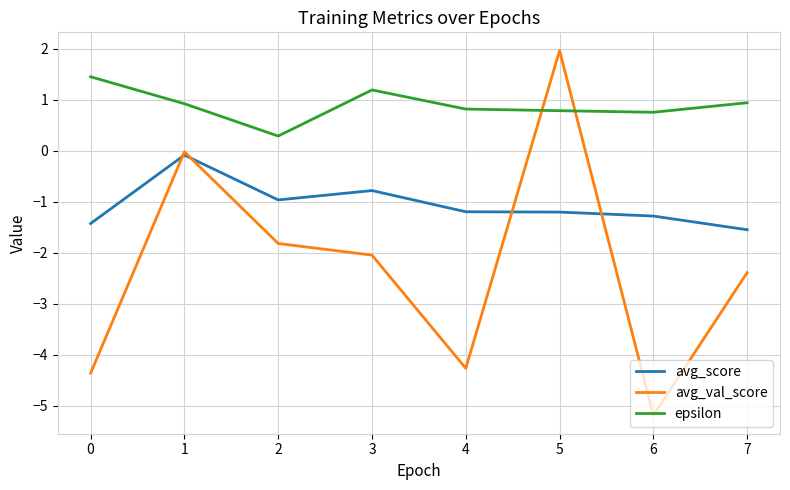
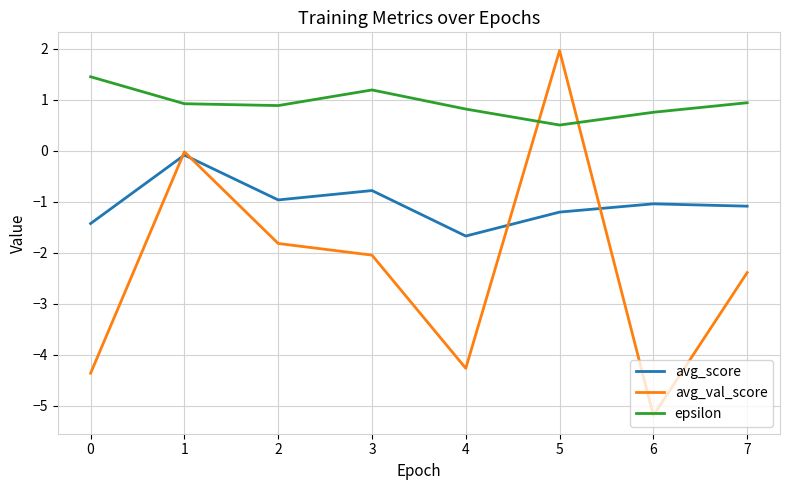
epsilon, 2: 0.3 -> 0.9
avg_score, 4: -1.2 -> -1.7
epsilon, 5: 0.8 -> 0.5
avg_score, 6: -1.3 -> -1.0
avg_score, 7: -1.5 -> -1.1
